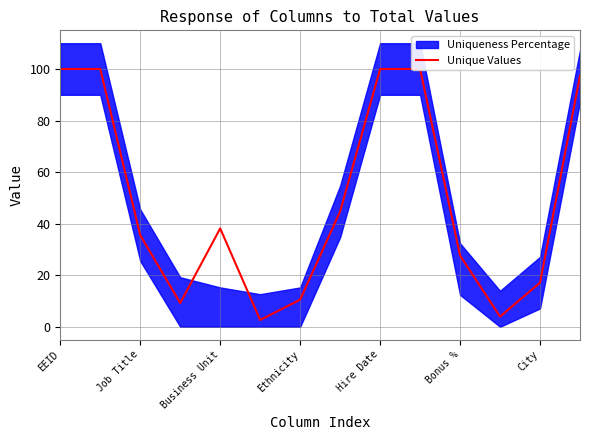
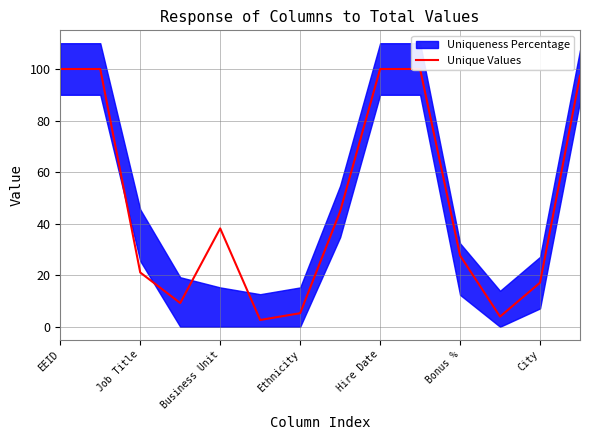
Unique Values, Job Title: 36 -> 21
Unique Values, Ethnicity: 11 -> 5
